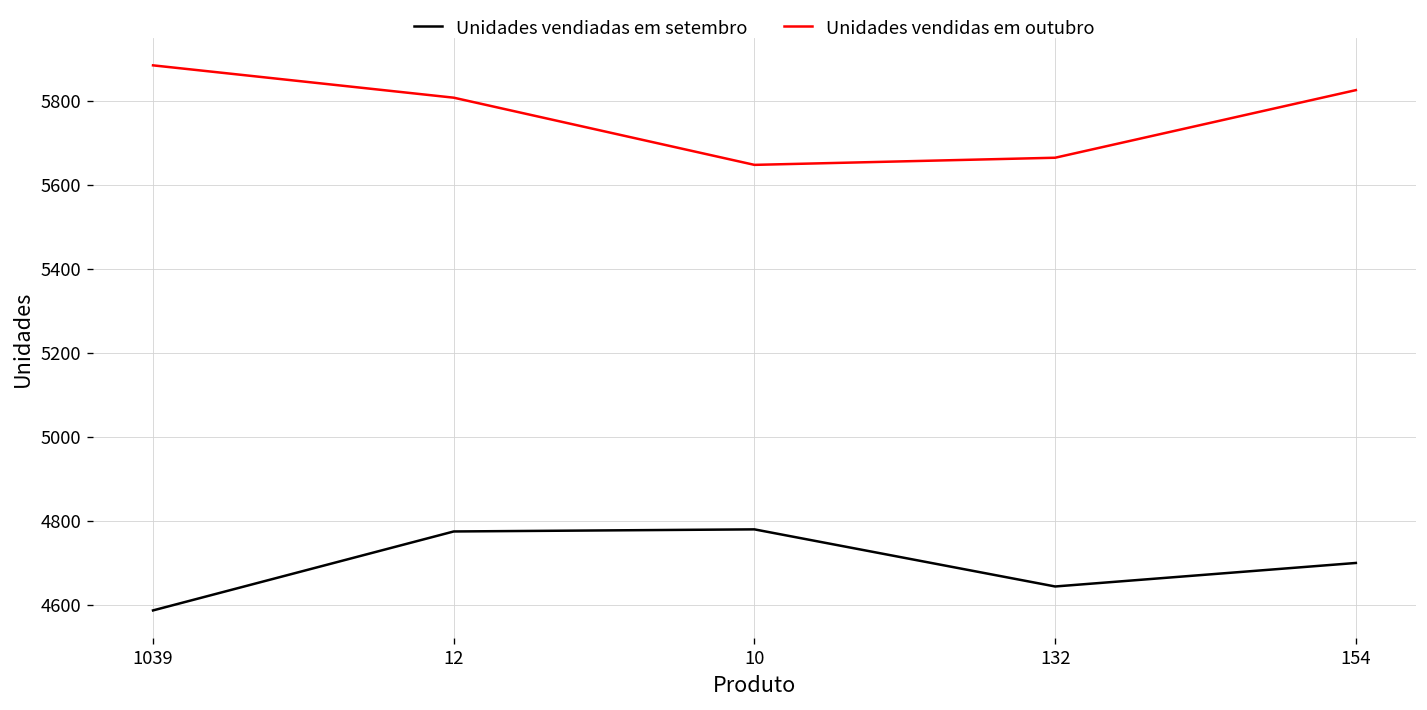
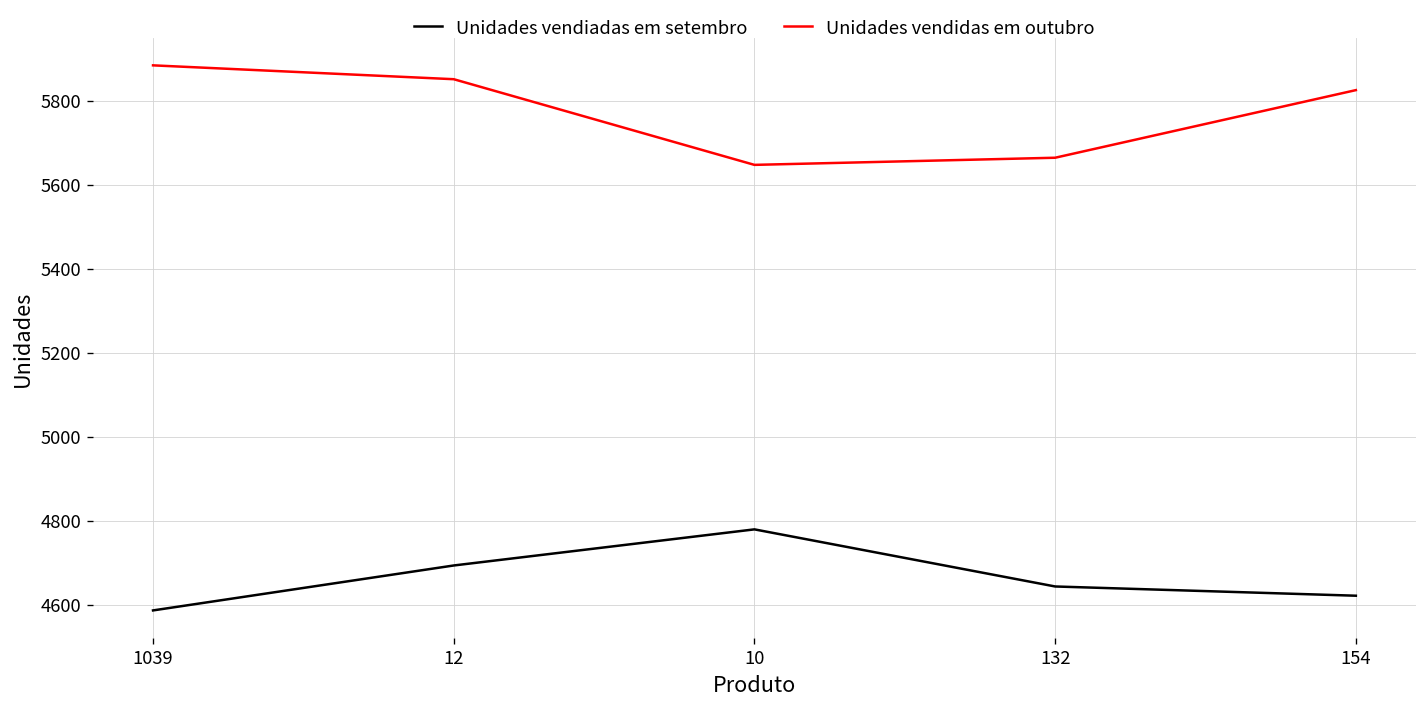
Unidades vendiadas em setembro, 12: 4770 -> 4690
Unidades vendidas em outubro, 12: 5810 -> 5850
Unidades vendiadas em setembro, 154: 4700 -> 4620
